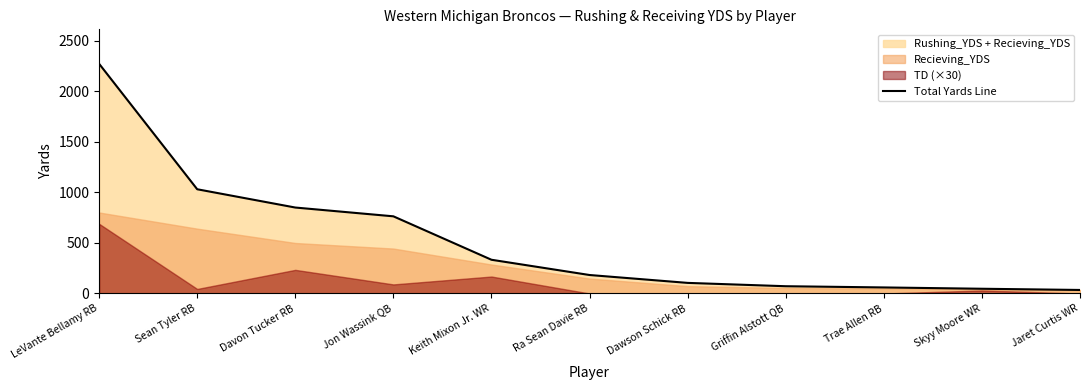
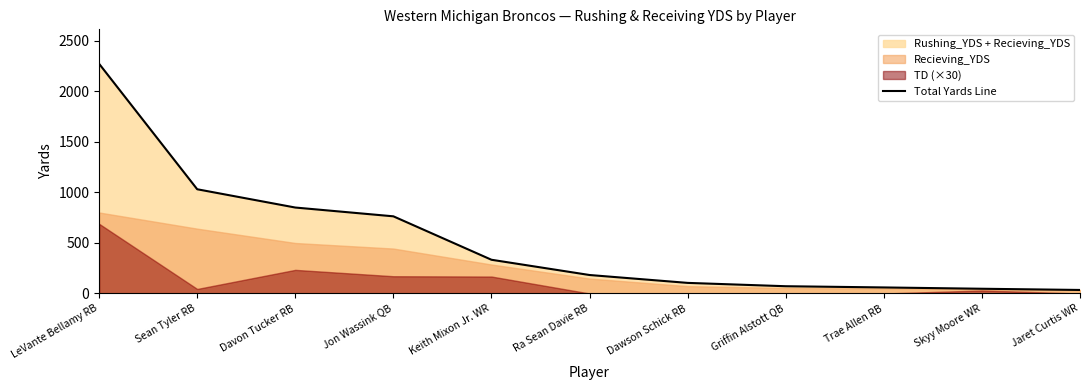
TD (×30), Jon Wassink QB: 90 -> 170
